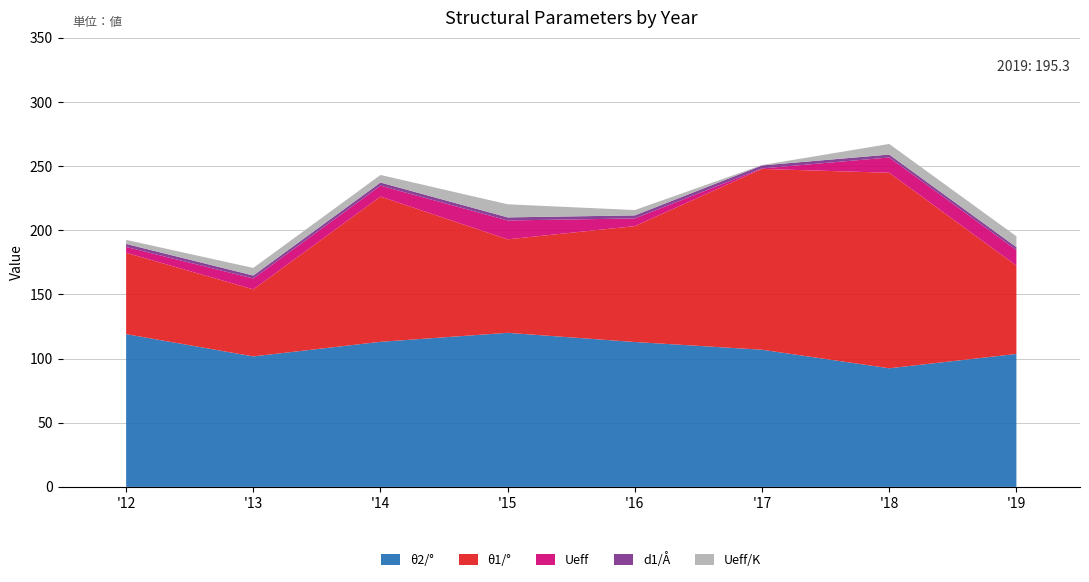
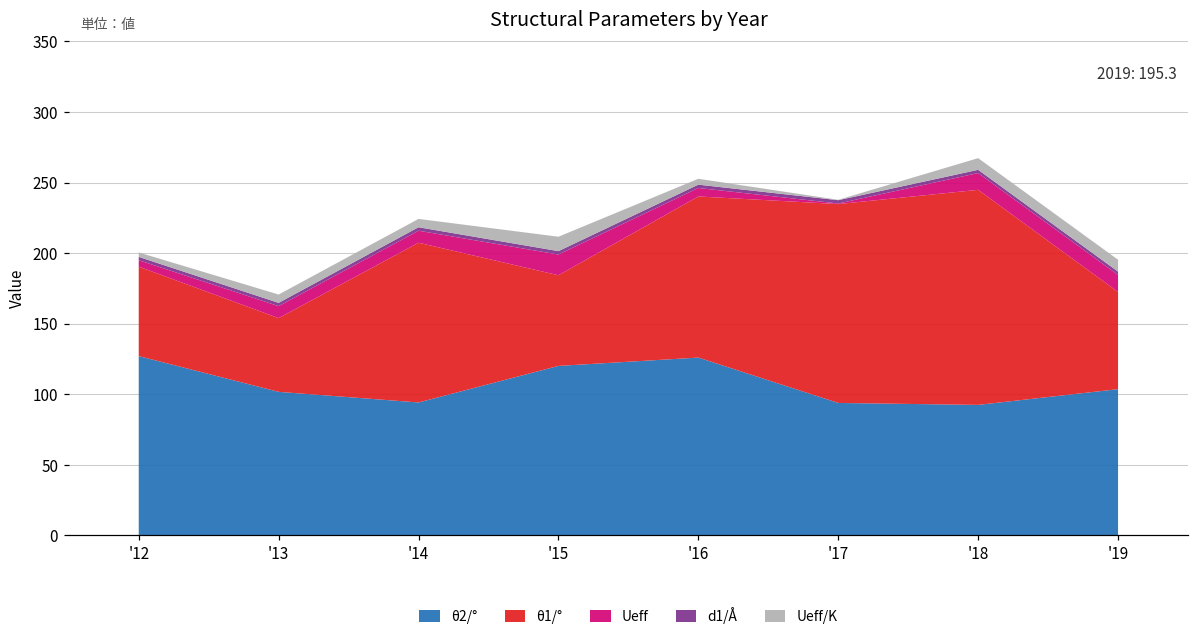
θ2/°, '12: 119 -> 127
θ2/°, '14: 113 -> 94
θ1/°, '15: 73 -> 64
θ2/°, '16: 113 -> 126
θ1/°, '16: 90 -> 114
θ2/°, '17: 107 -> 94
